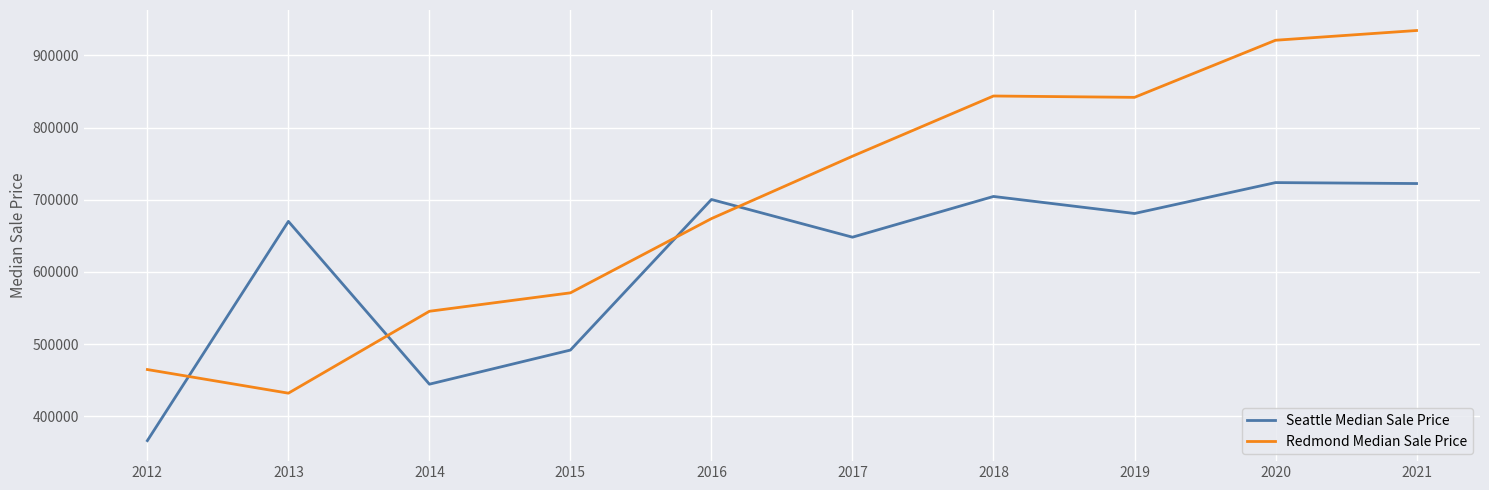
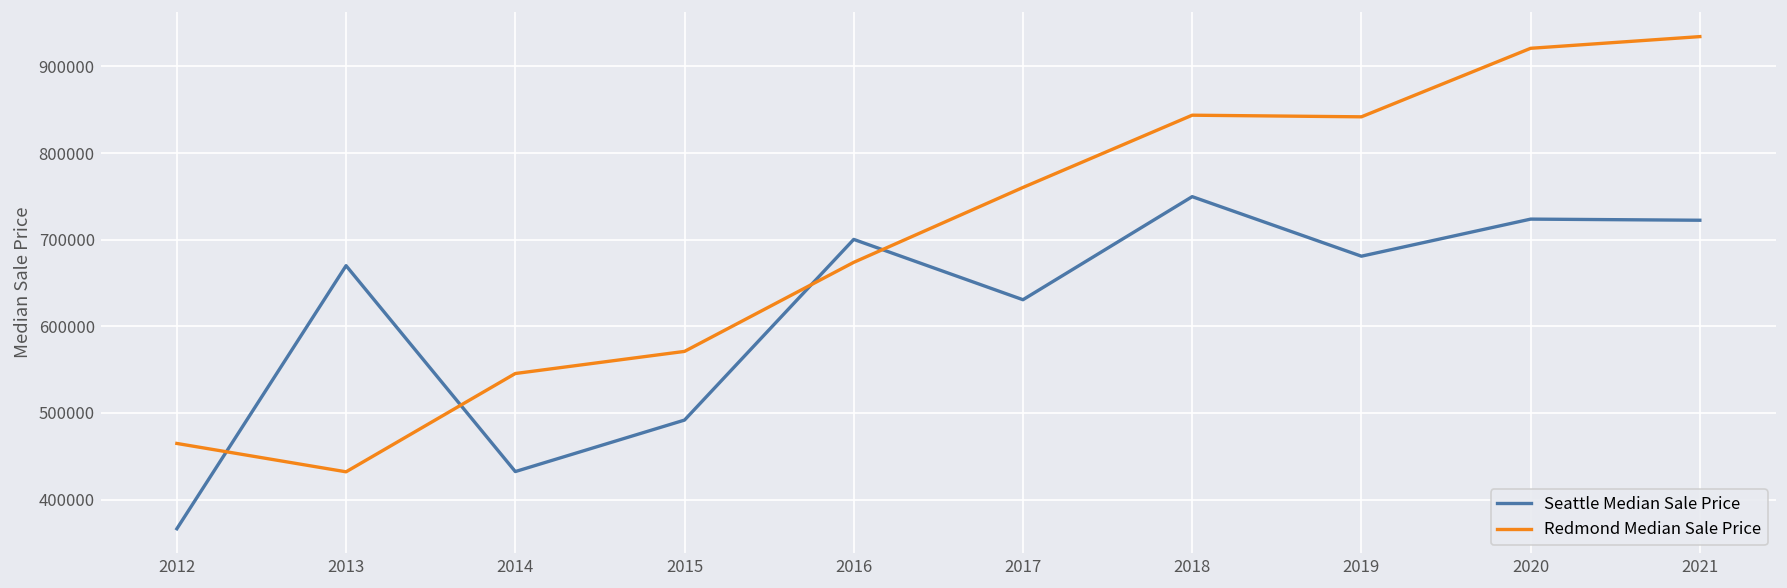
Seattle Median Sale Price, 2014: 440000 -> 430000
Seattle Median Sale Price, 2017: 650000 -> 630000
Seattle Median Sale Price, 2018: 700000 -> 750000
